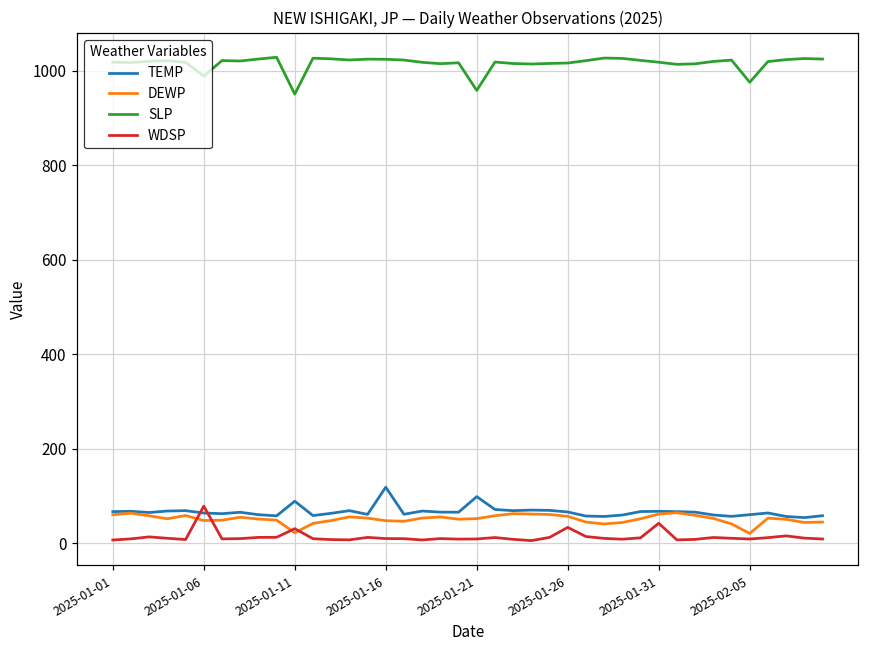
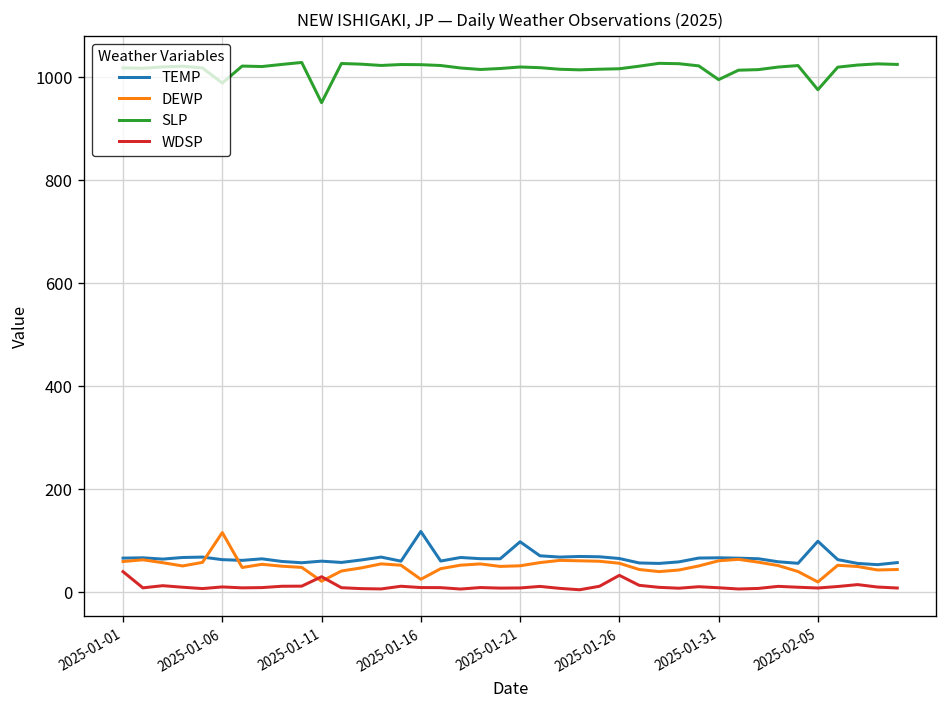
WDSP, 2025-01-01: 10 -> 40
DEWP, 2025-01-06: 50 -> 120
WDSP, 2025-01-06: 80 -> 10
TEMP, 2025-01-11: 90 -> 60
DEWP, 2025-01-16: 50 -> 30
SLP, 2025-01-21: 960 -> 1020
SLP, 2025-01-31: 1020 -> 1000
WDSP, 2025-01-31: 40 -> 10
TEMP, 2025-02-05: 60 -> 100
